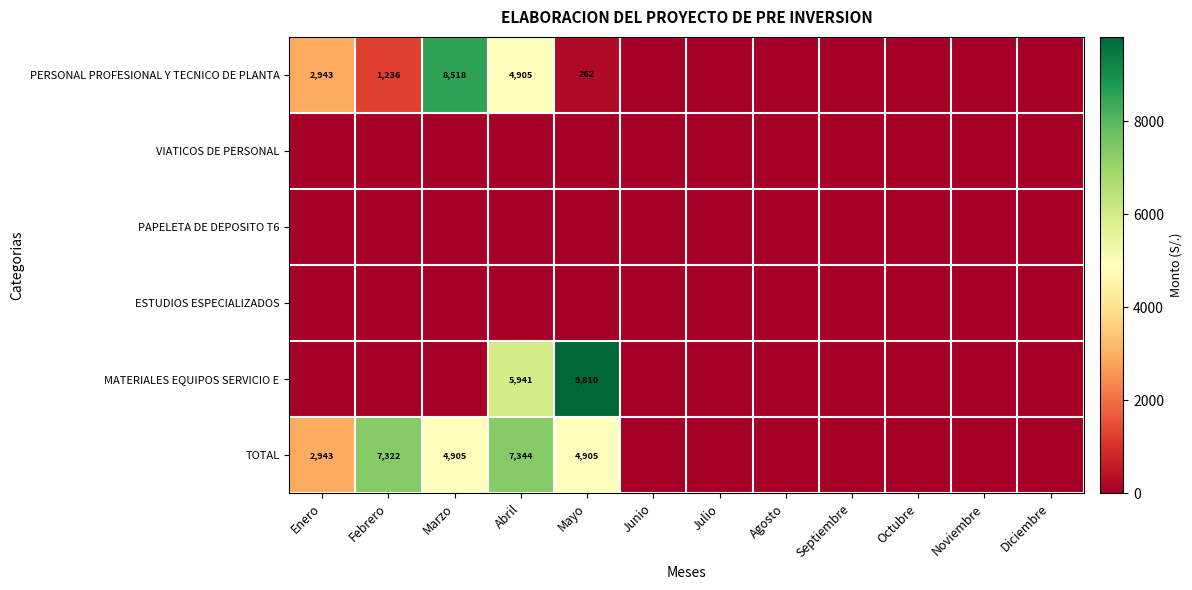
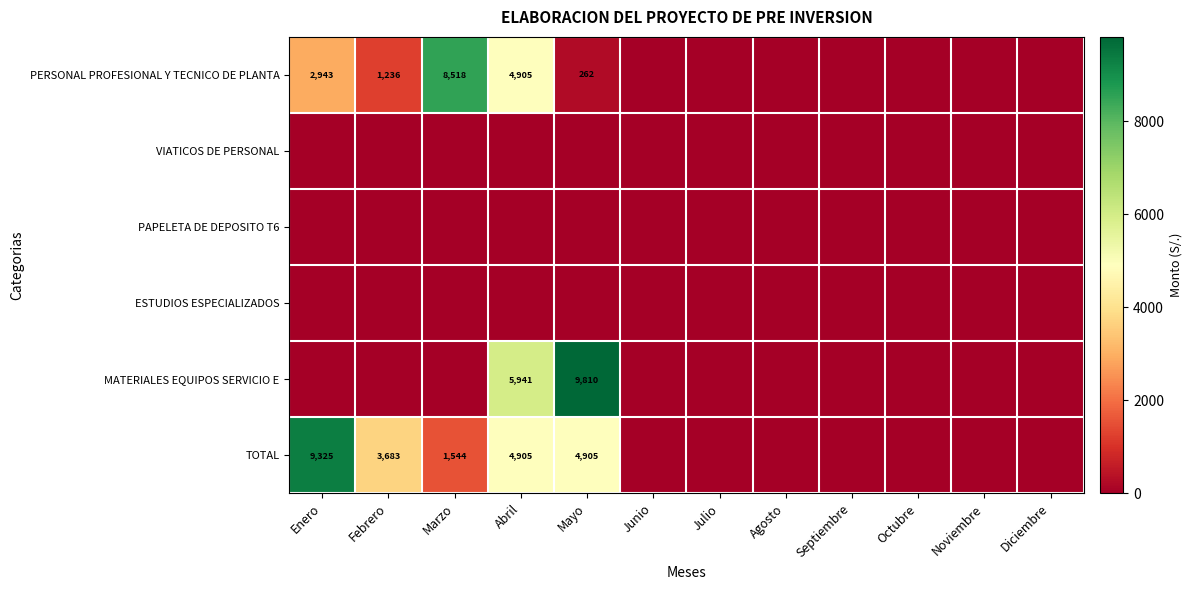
TOTAL, Enero: 2,943 -> 9,325
TOTAL, Febrero: 7,322 -> 3,683
TOTAL, Marzo: 4,905 -> 1,544
TOTAL, Abril: 7,344 -> 4,905
